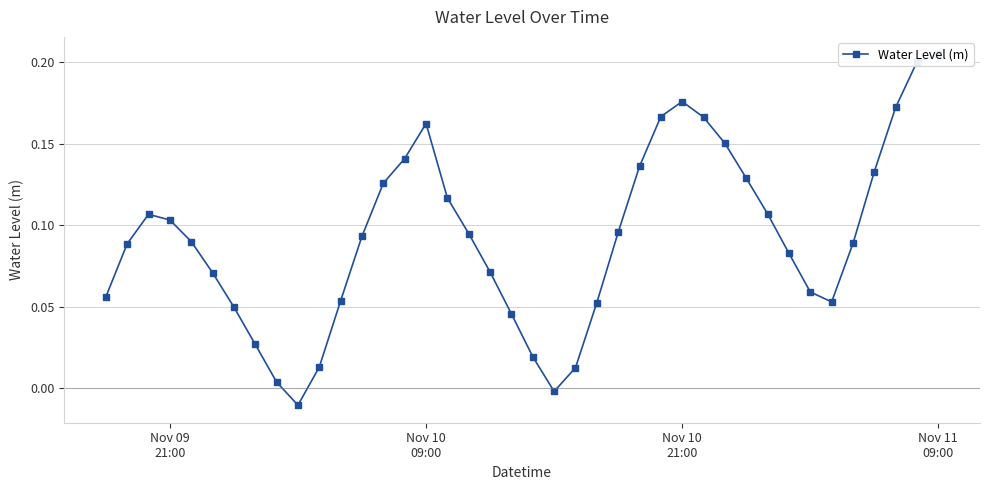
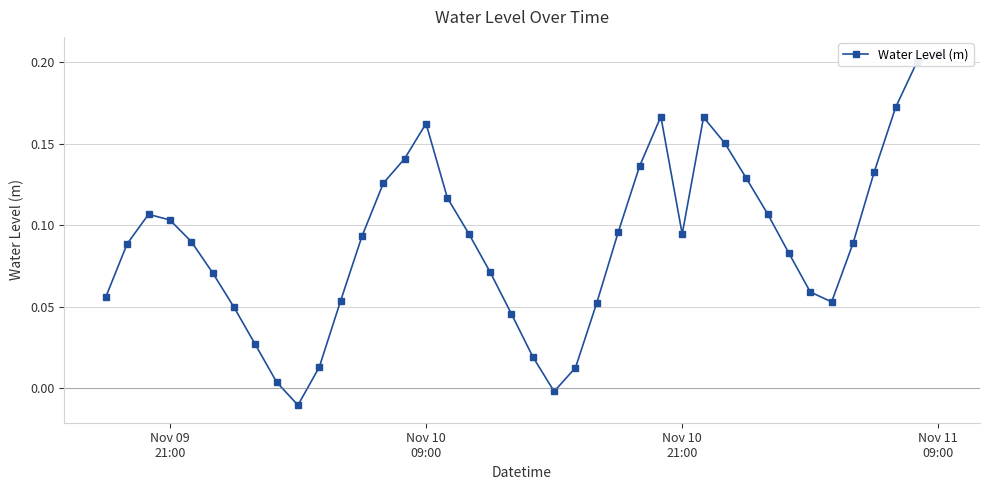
Nov 10 21:00: 0.176 -> 0.095
